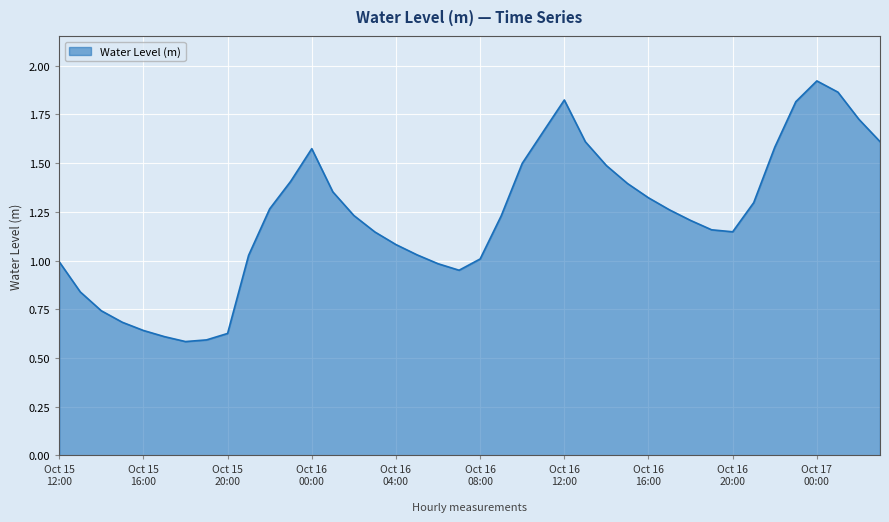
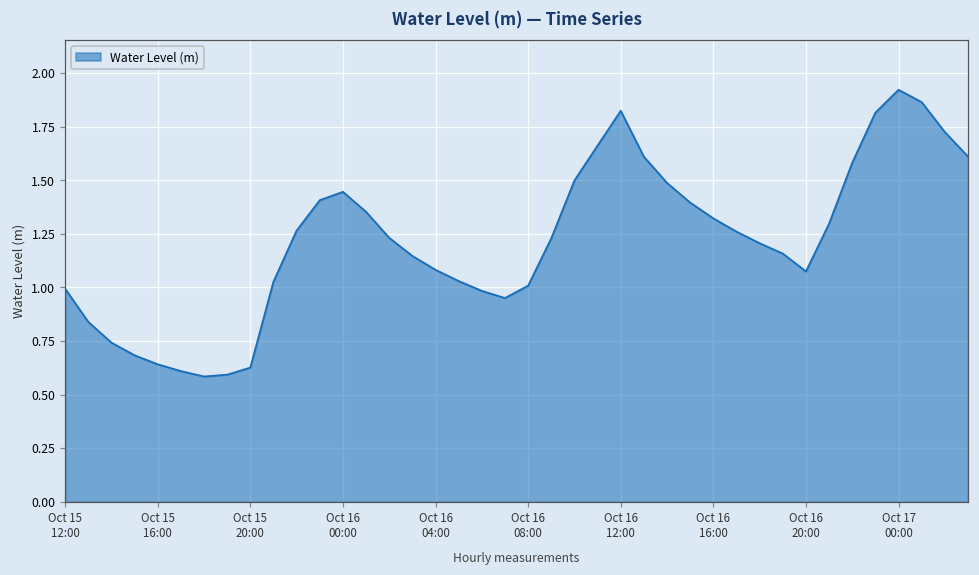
Oct 16 00:00: 1.57 -> 1.45
Oct 16 20:00: 1.15 -> 1.07
